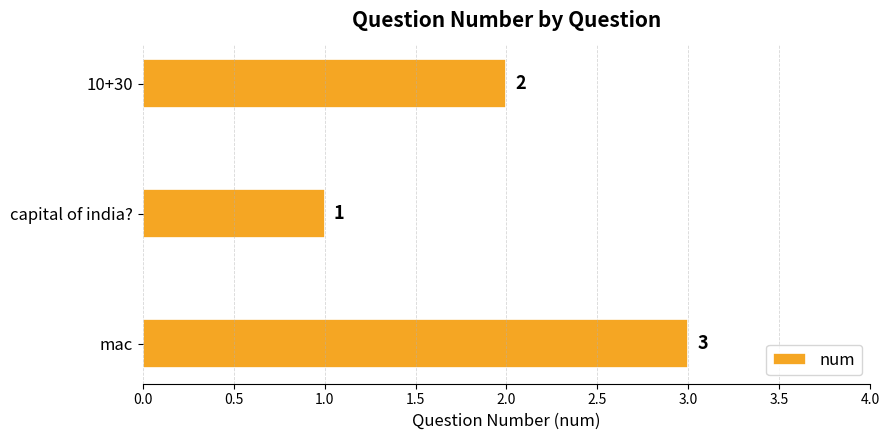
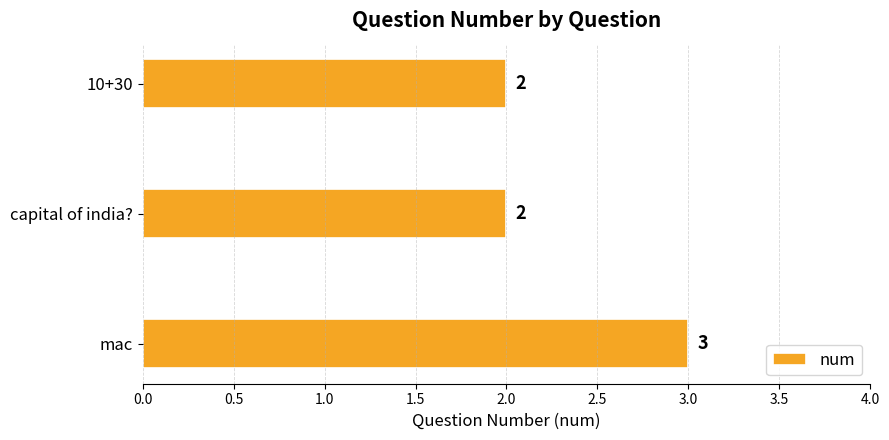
capital of india?: 1 -> 2
